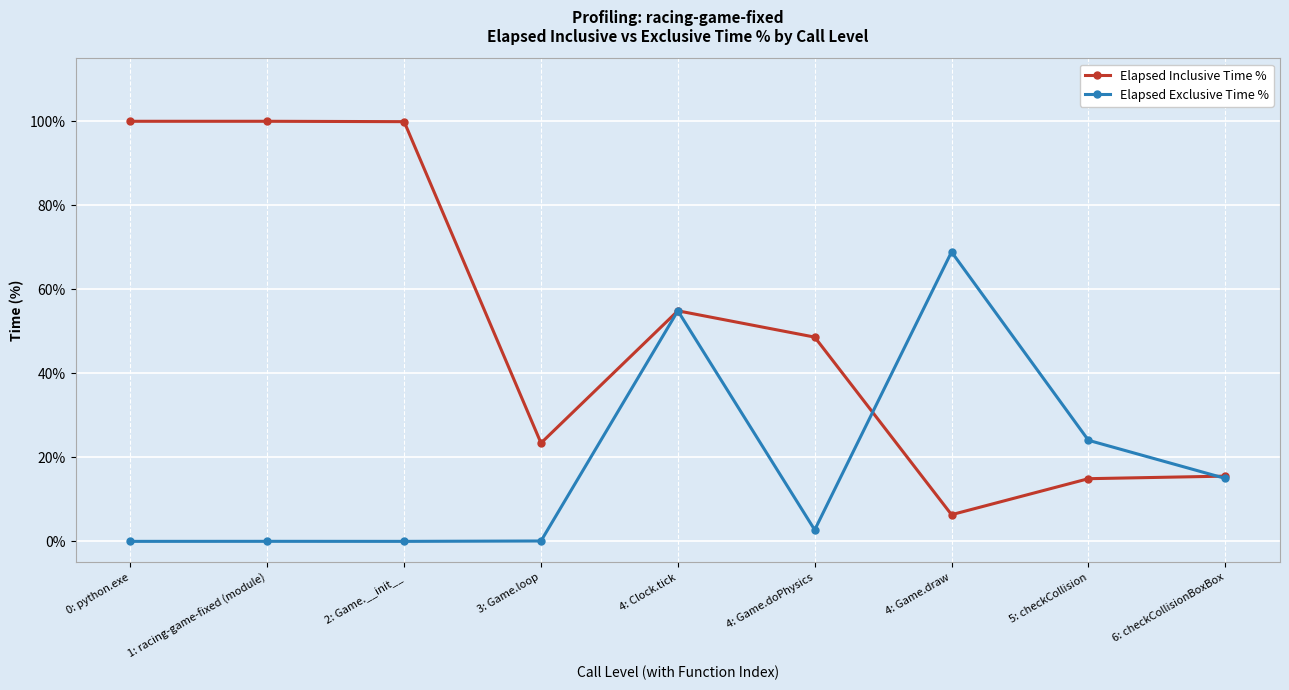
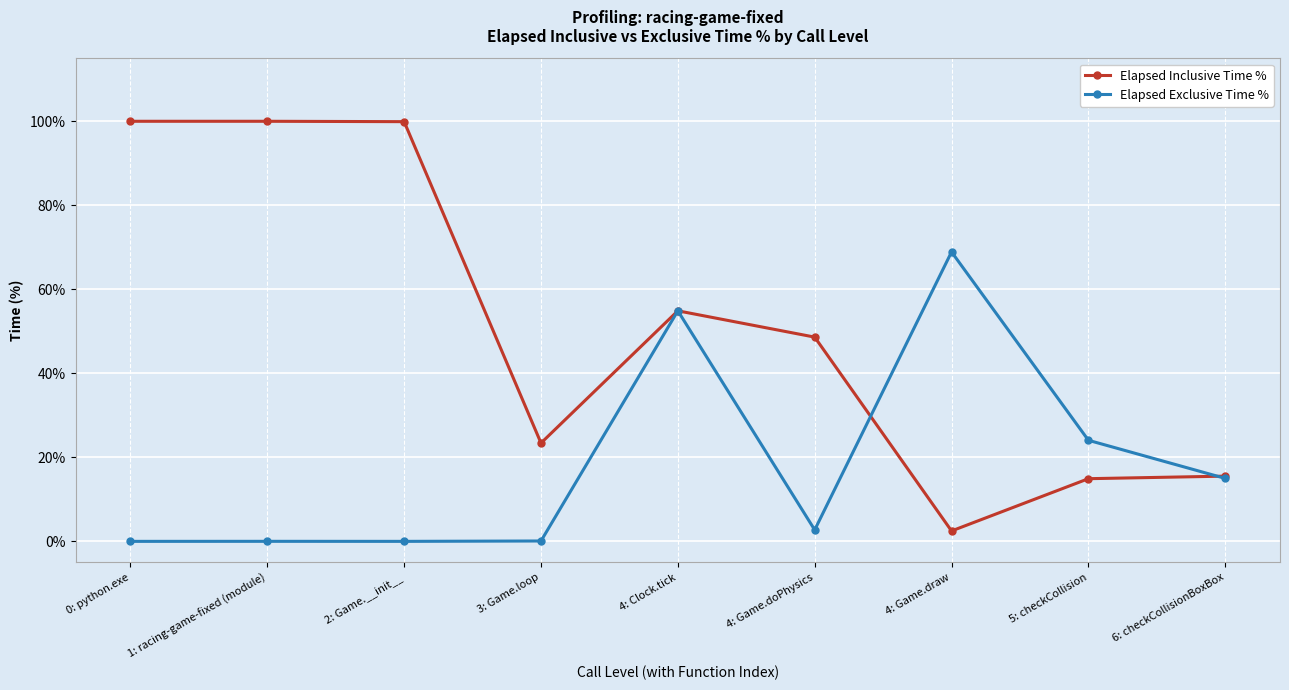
Elapsed Inclusive Time %, 4: Game.draw: 6% -> 2%
